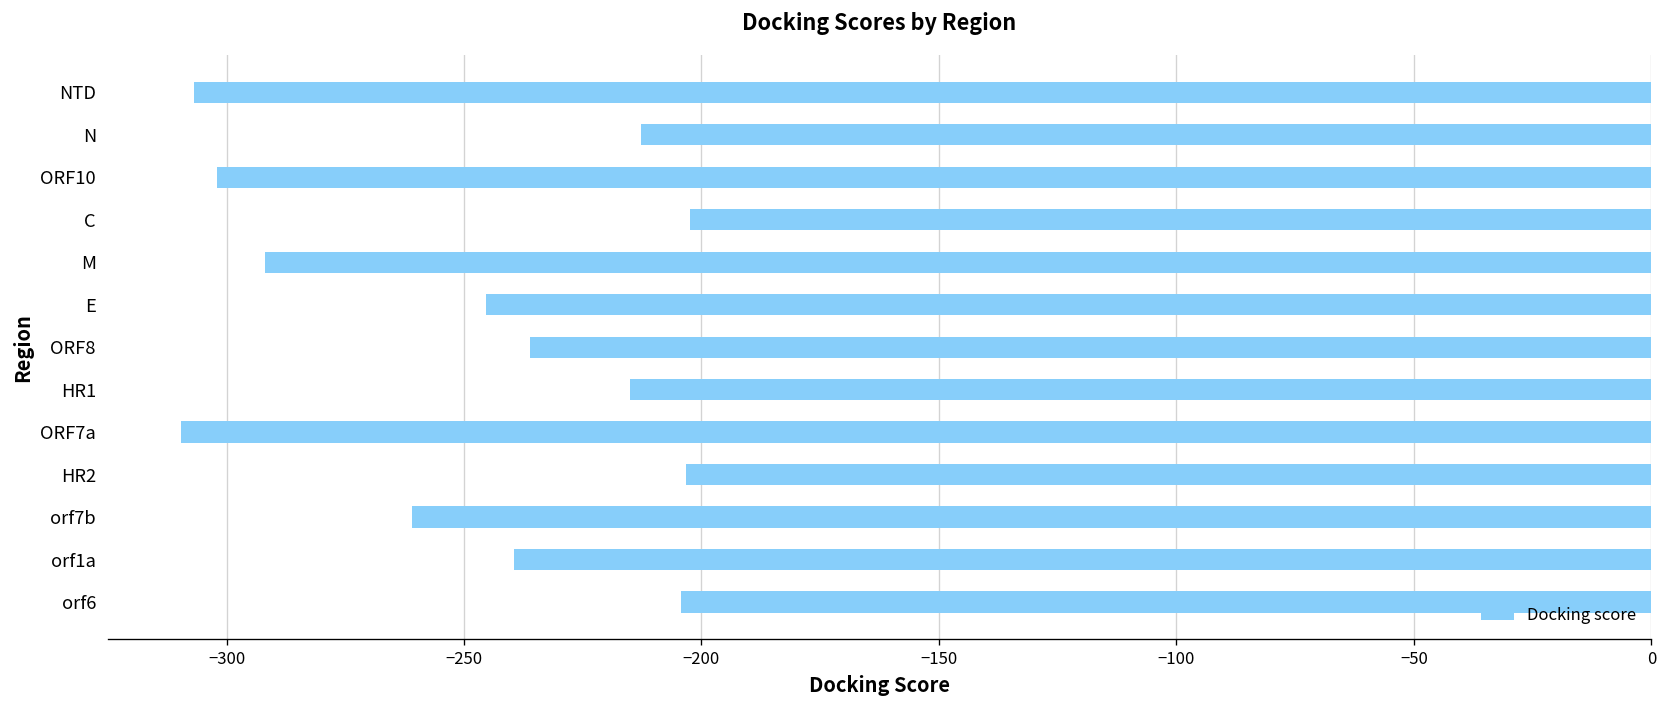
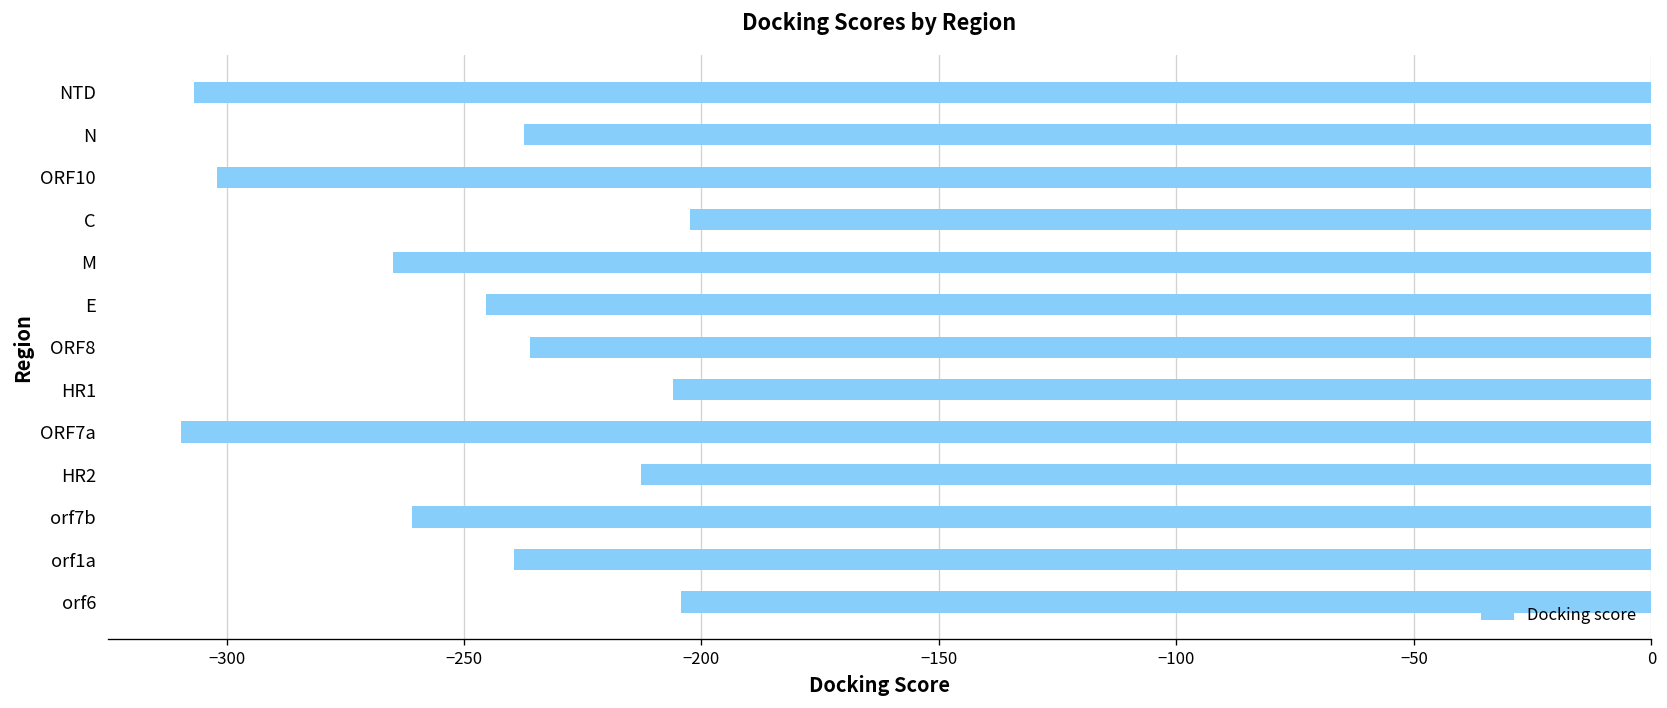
N: -213 -> -237
M: -292 -> -265
HR1: -215 -> -206
HR2: -203 -> -213
